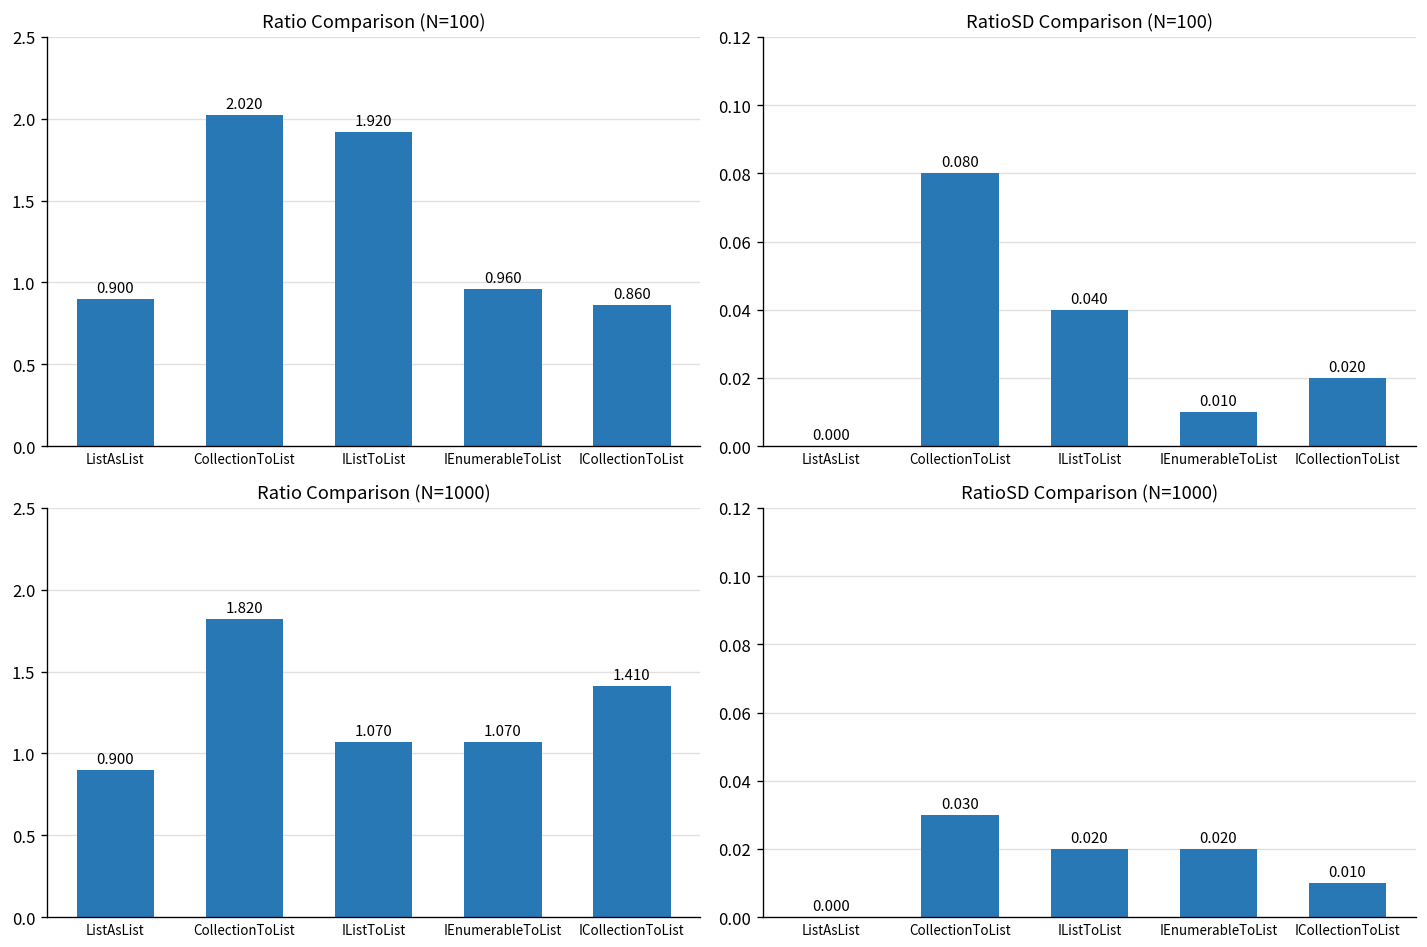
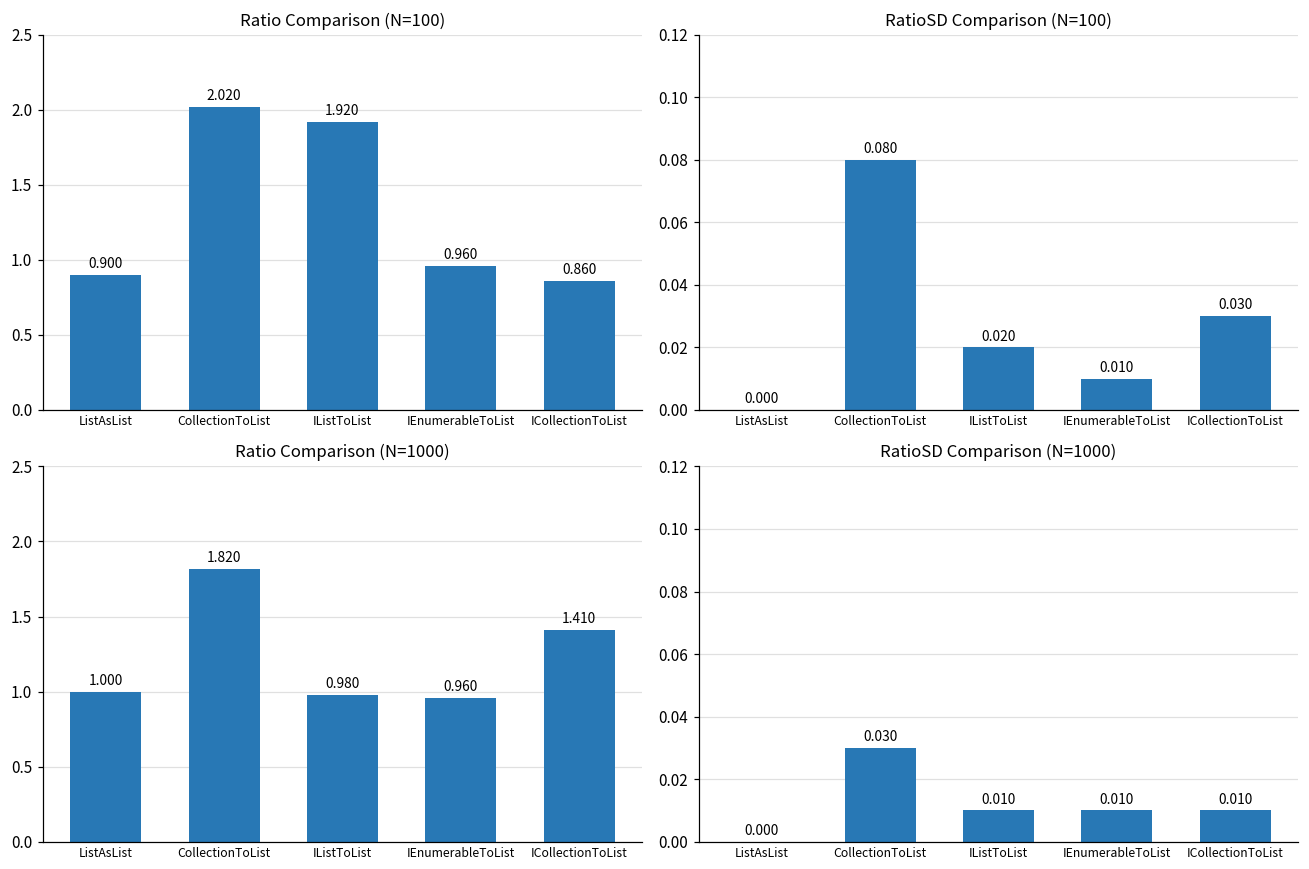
RatioSD Comparison (N=100), IListToList: 0.040 -> 0.020
RatioSD Comparison (N=100), ICollectionToList: 0.020 -> 0.030
Ratio Comparison (N=1000), ListAsList: 0.900 -> 1.000
Ratio Comparison (N=1000), IListToList: 1.070 -> 0.980
Ratio Comparison (N=1000), IEnumerableToList: 1.070 -> 0.960
RatioSD Comparison (N=1000), IListToList: 0.020 -> 0.010
RatioSD Comparison (N=1000), IEnumerableToList: 0.020 -> 0.010
